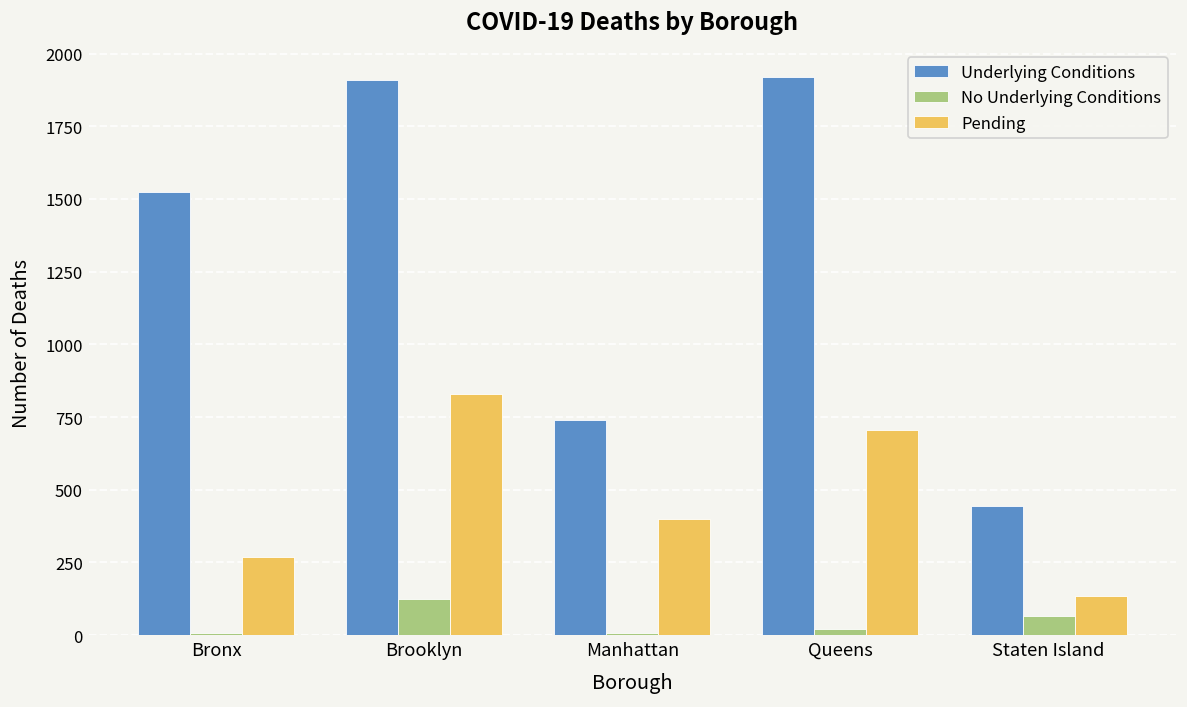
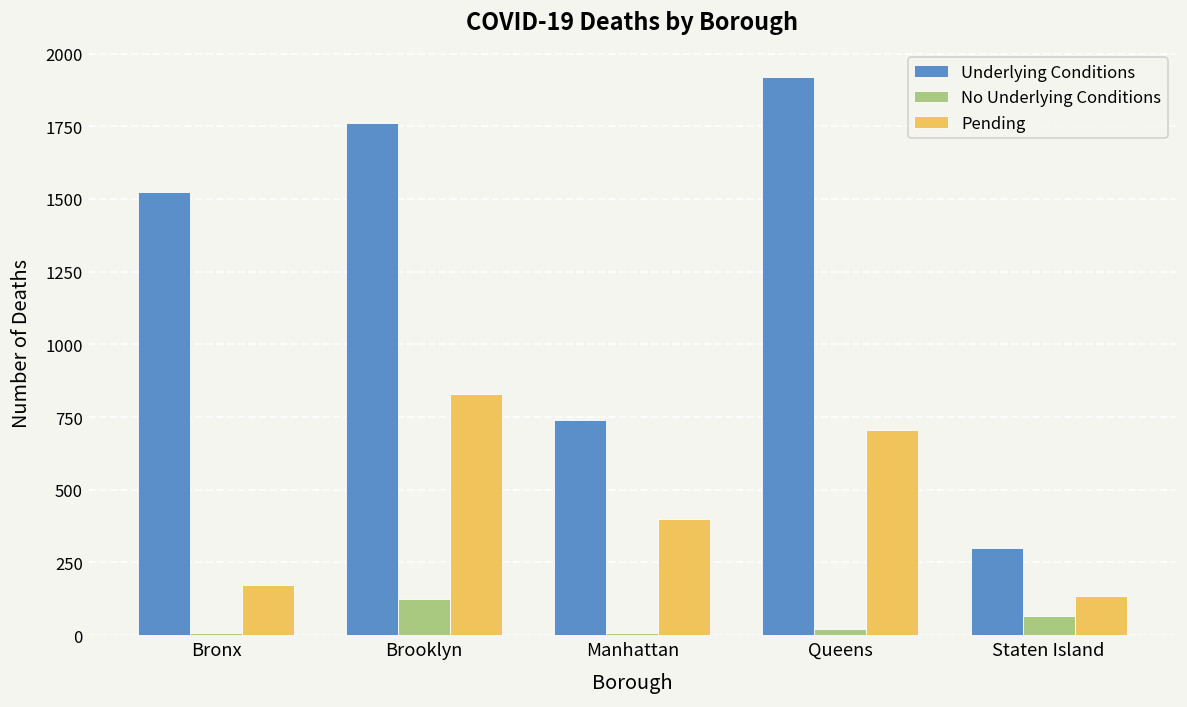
Pending, Bronx: 270 -> 170
Underlying Conditions, Brooklyn: 1910 -> 1760
Underlying Conditions, Staten Island: 440 -> 300
